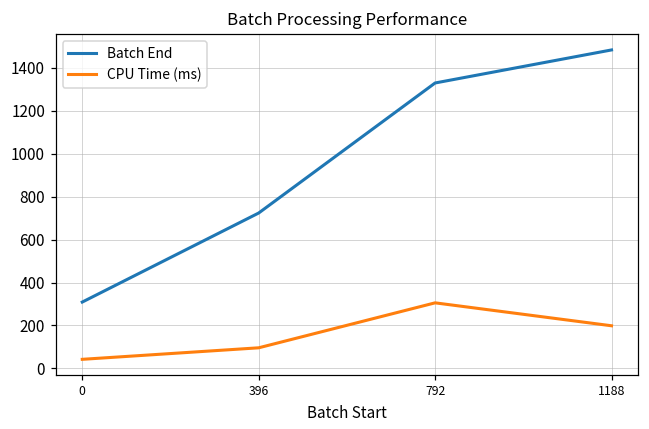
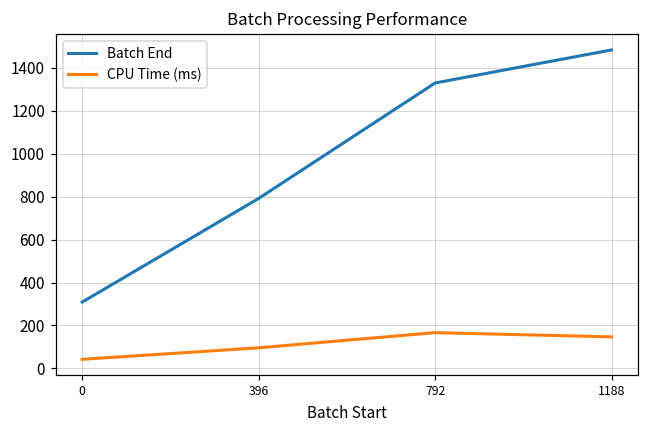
Batch End, 396: 720 -> 790
CPU Time (ms), 792: 310 -> 170
CPU Time (ms), 1188: 200 -> 150
